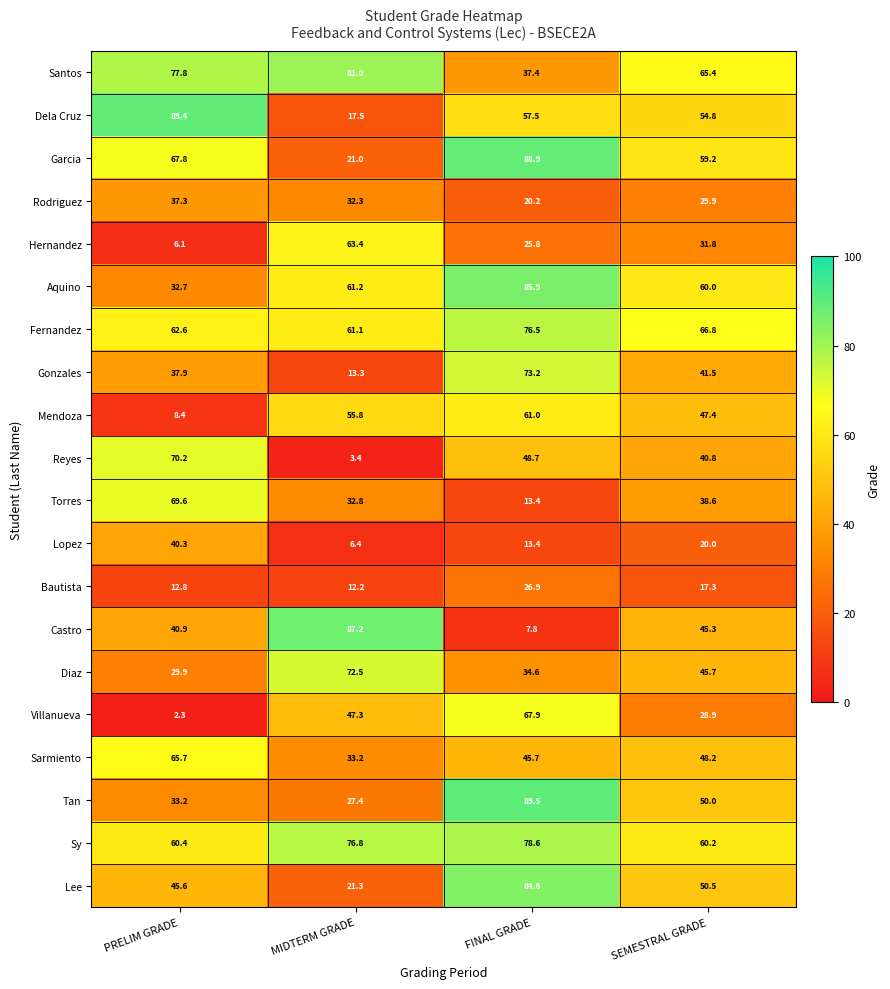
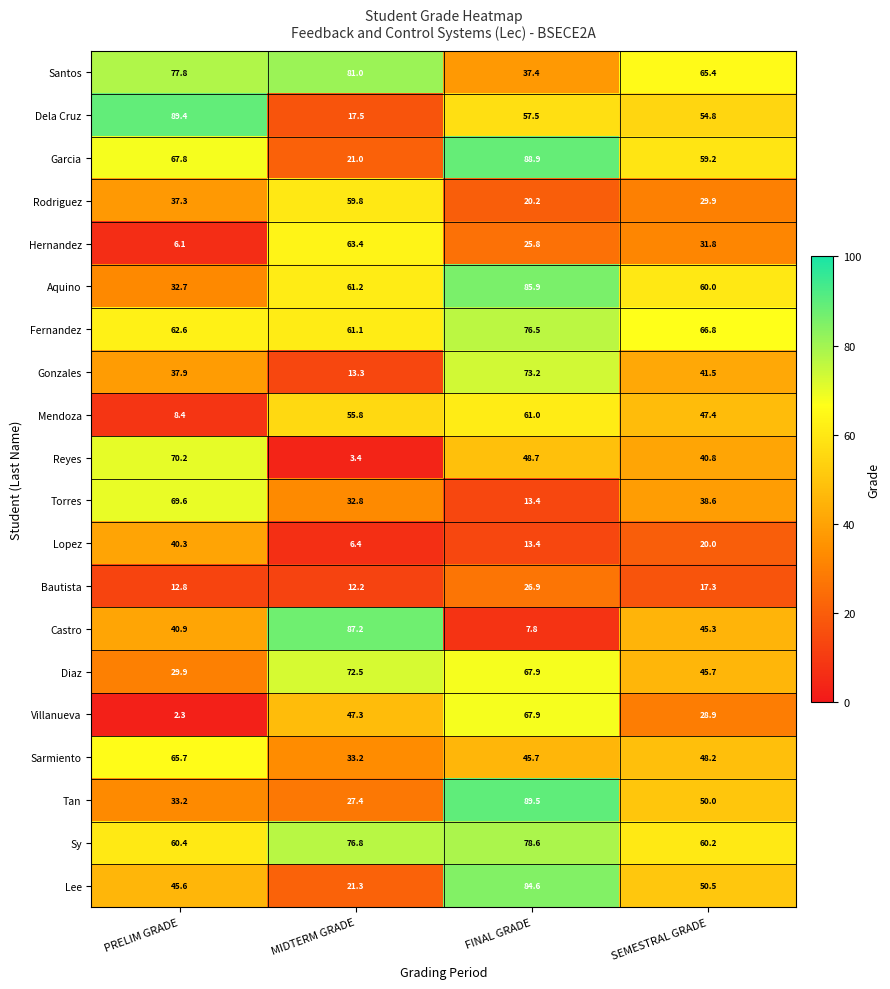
Rodriguez, MIDTERM GRADE: 32.3 -> 59.8
Diaz, FINAL GRADE: 34.6 -> 67.9
